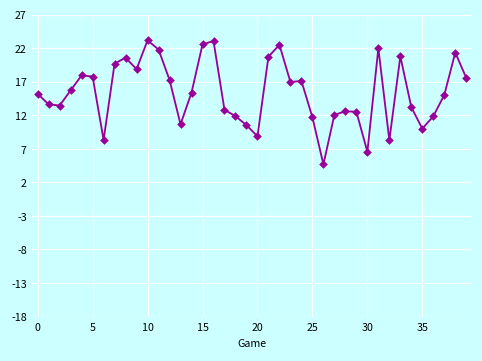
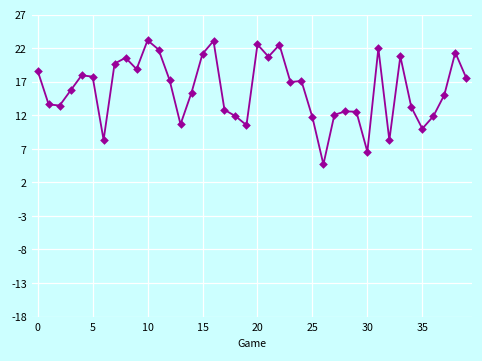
0: 15 -> 19
15: 23 -> 21
20: 9 -> 23
